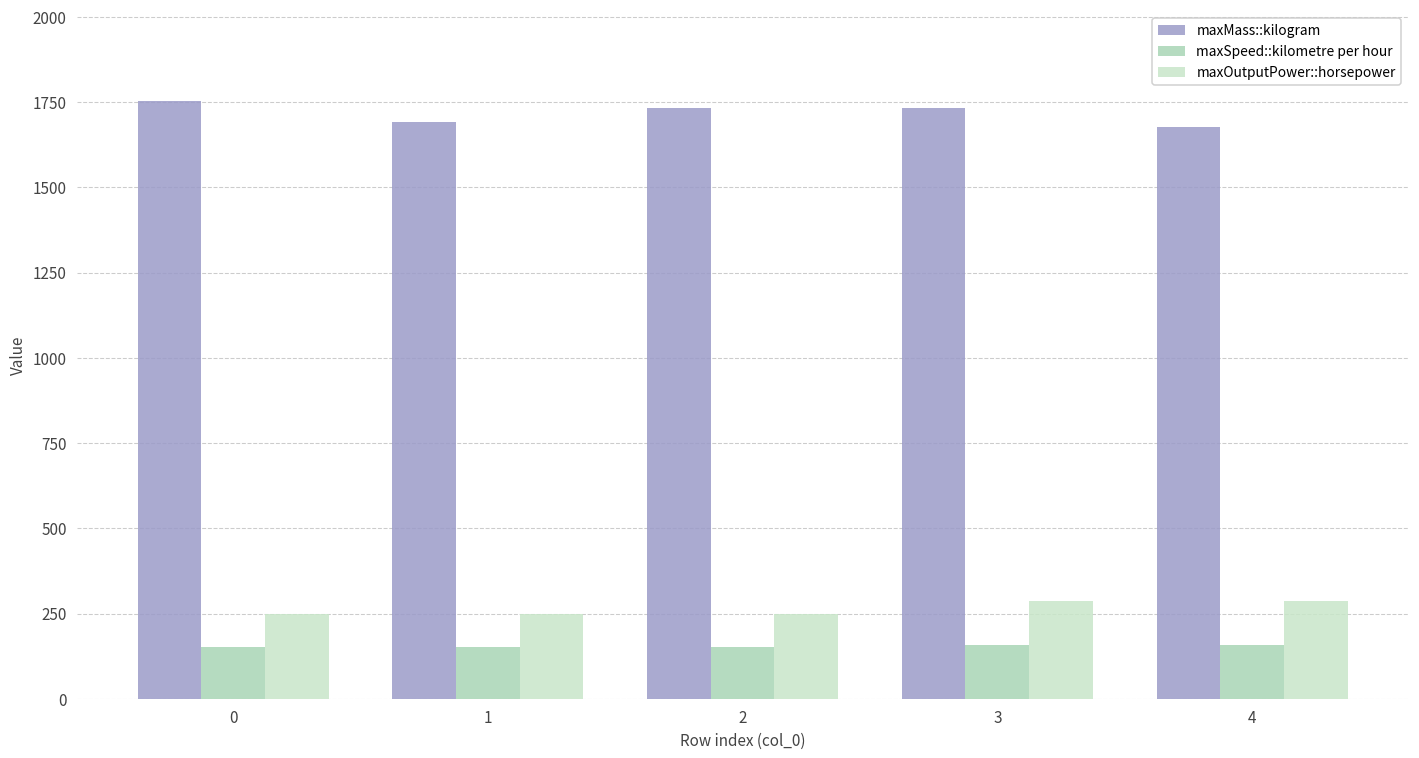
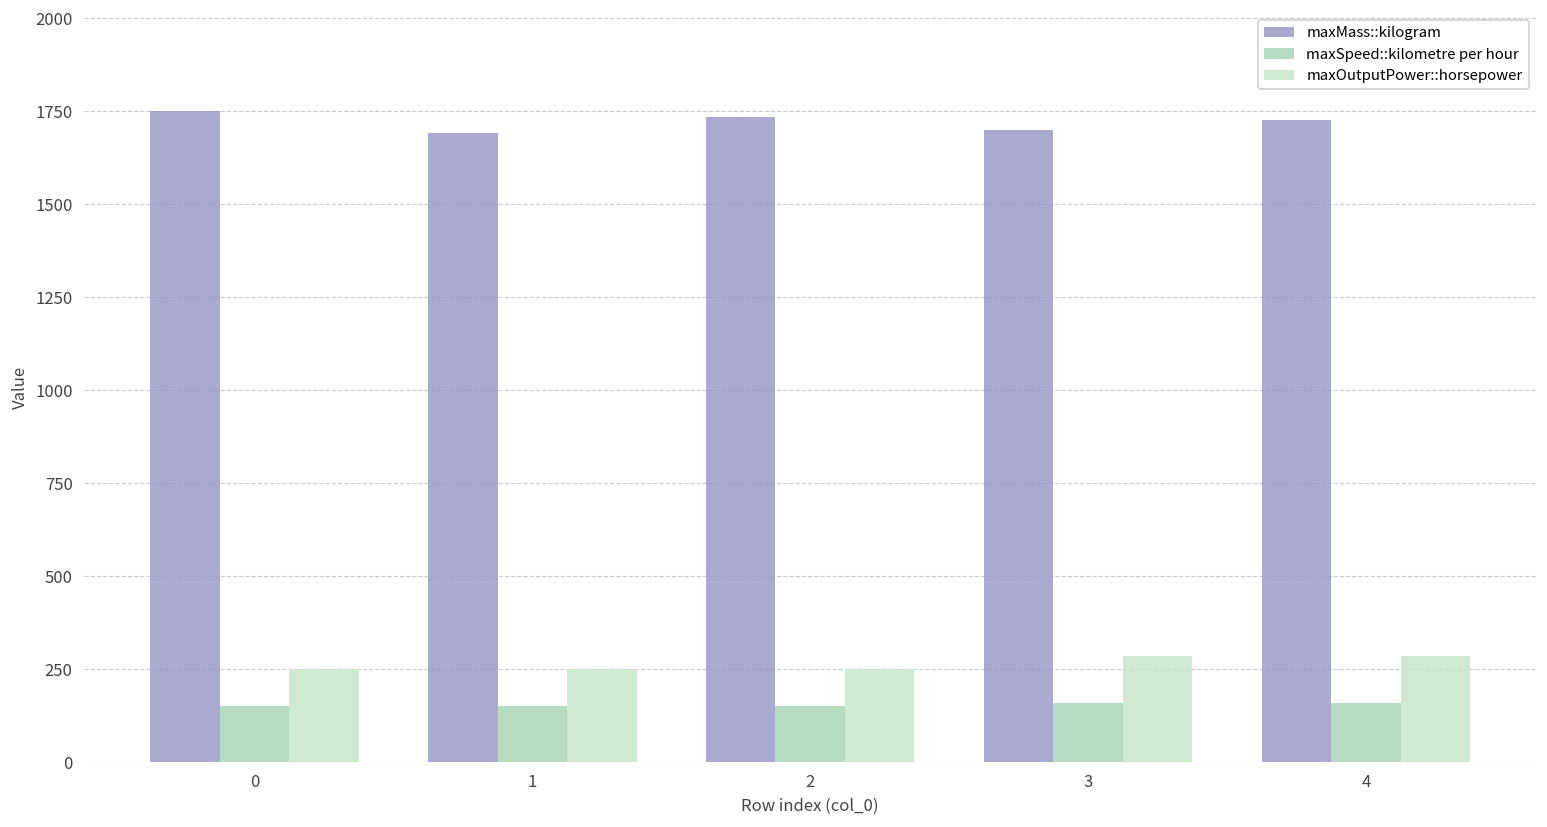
maxMass::kilogram, 3: 1730 -> 1700
maxMass::kilogram, 4: 1680 -> 1730
